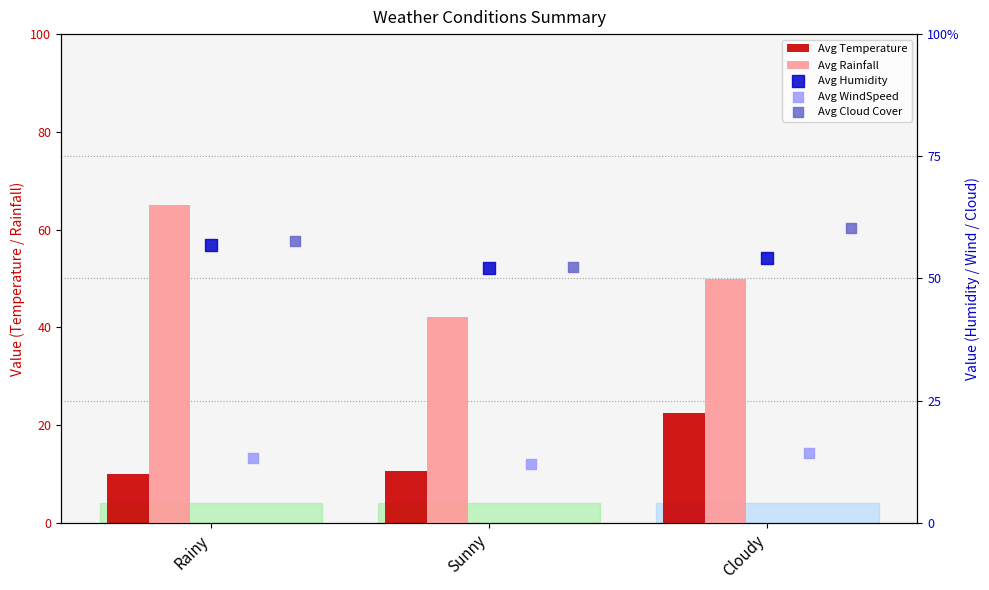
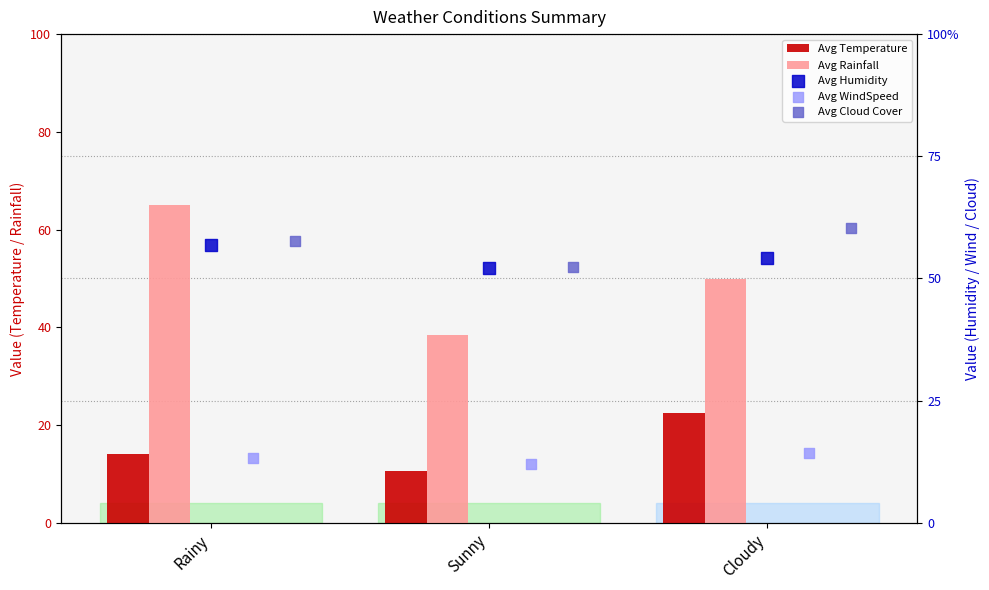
Avg Temperature, Rainy: 10 -> 14
Avg Rainfall, Sunny: 42 -> 38
